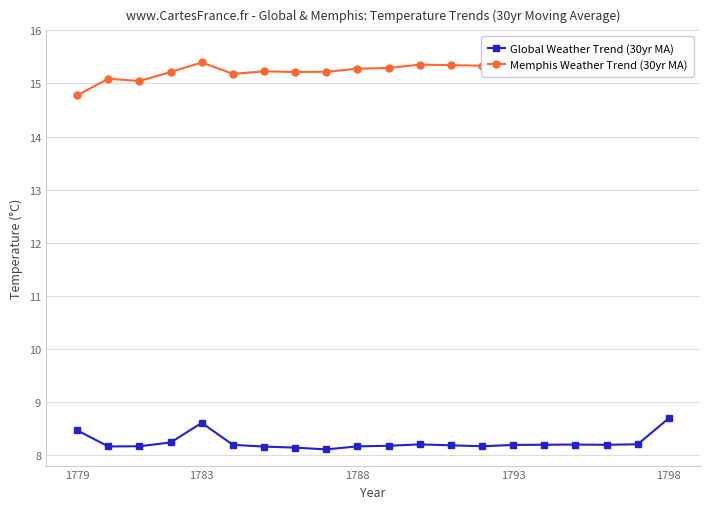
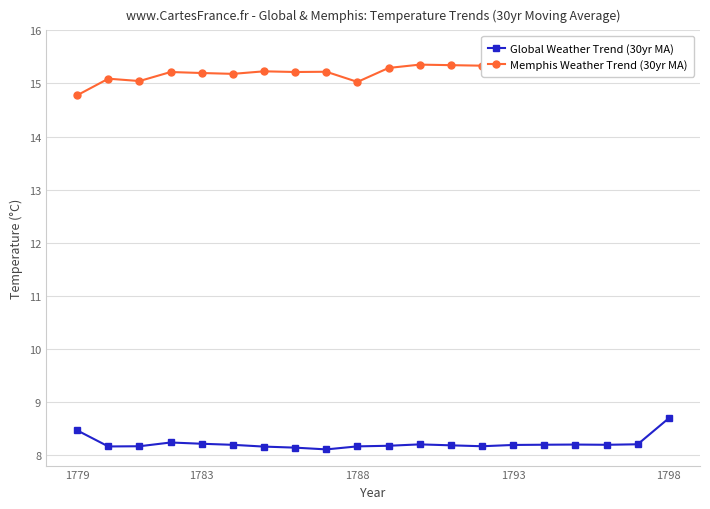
Global Weather Trend (30yr MA), 1783: 8.6 -> 8.2
Memphis Weather Trend (30yr MA), 1783: 15.4 -> 15.2
Memphis Weather Trend (30yr MA), 1788: 15.3 -> 15.0
